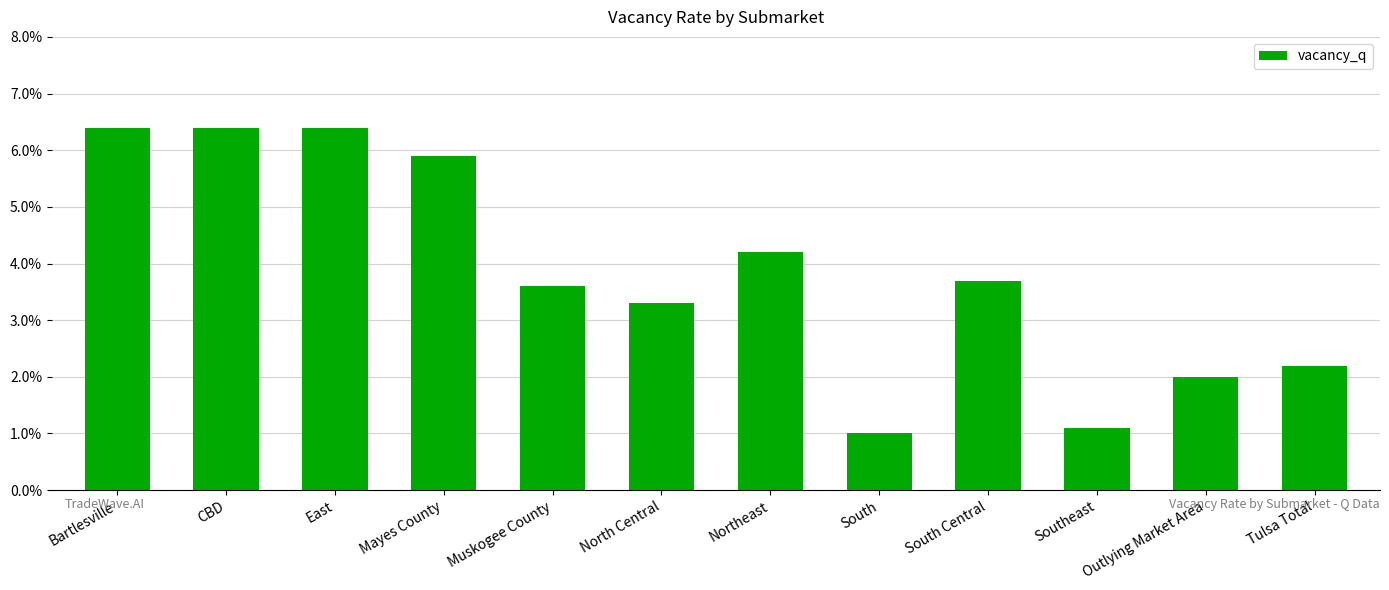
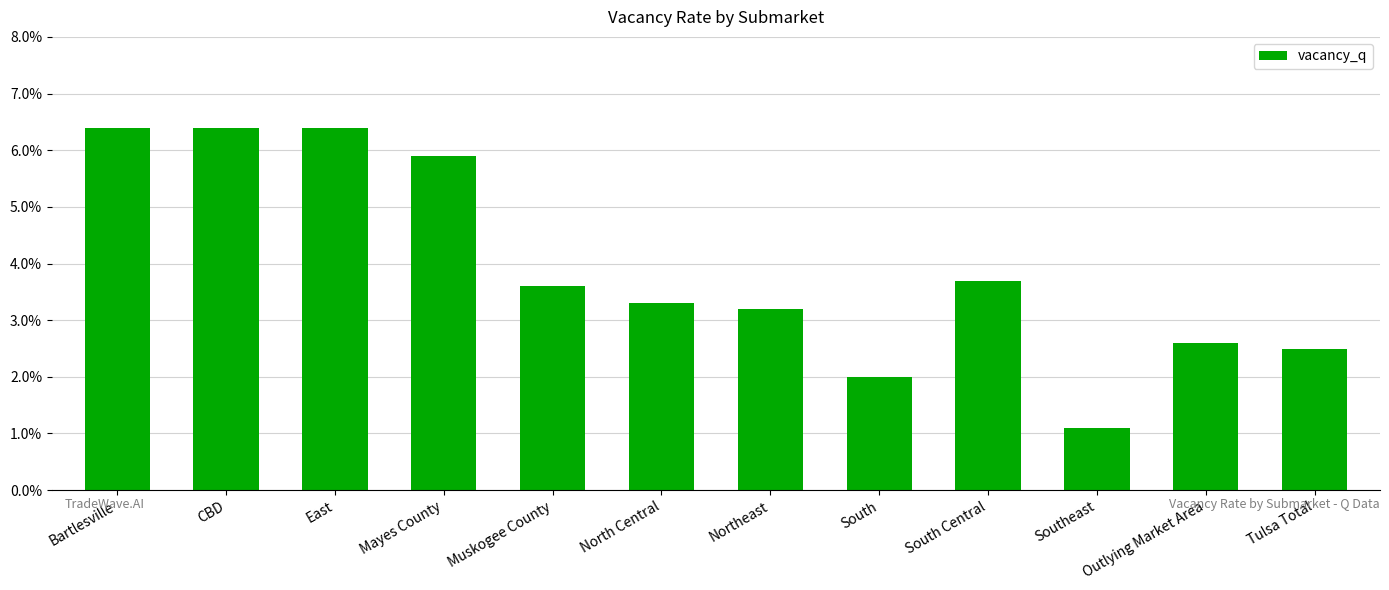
Northeast: 4.2% -> 3.2%
South: 1.0% -> 2.0%
Outlying Market Area: 2.0% -> 2.6%
Tulsa Total: 2.2% -> 2.5%
